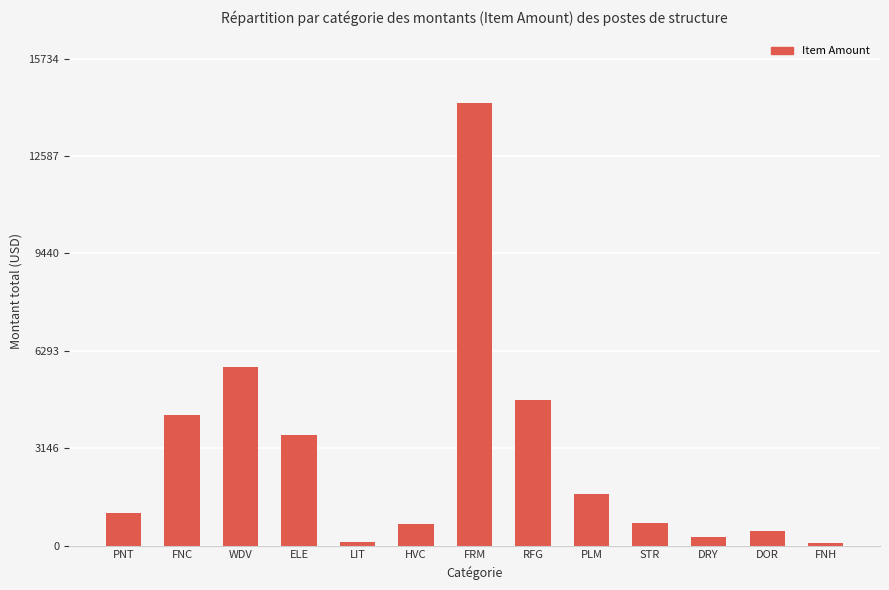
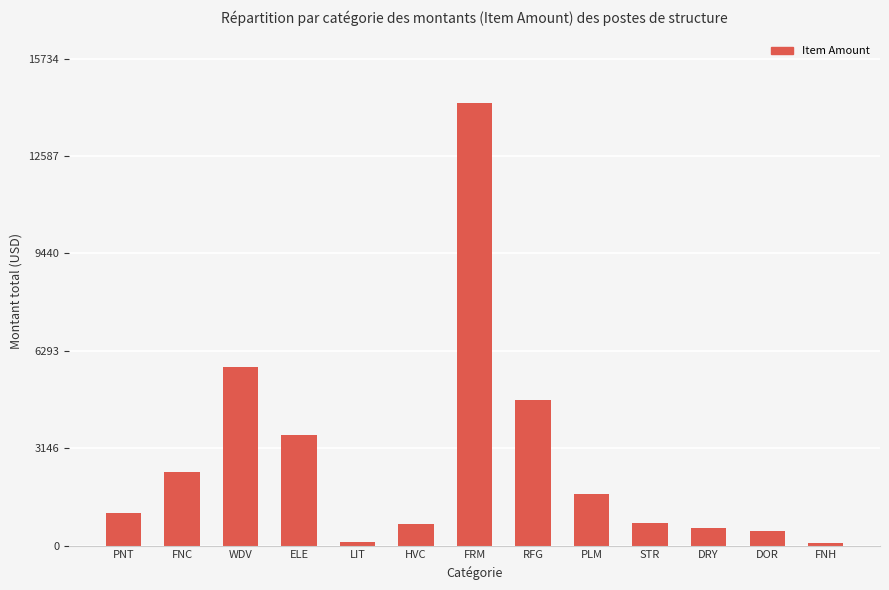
FNC: 4200 -> 2400
DRY: 300 -> 600
